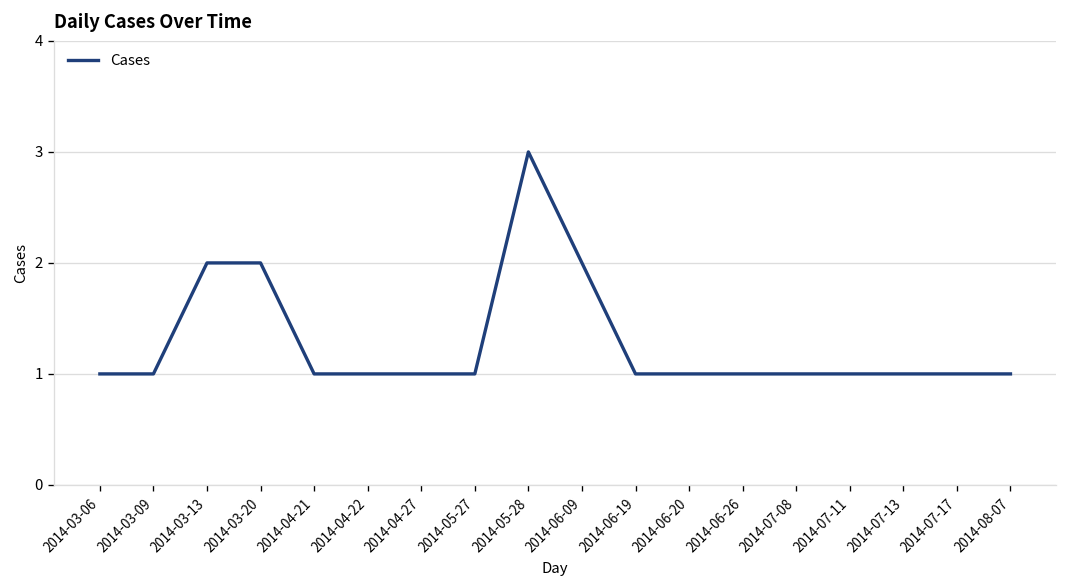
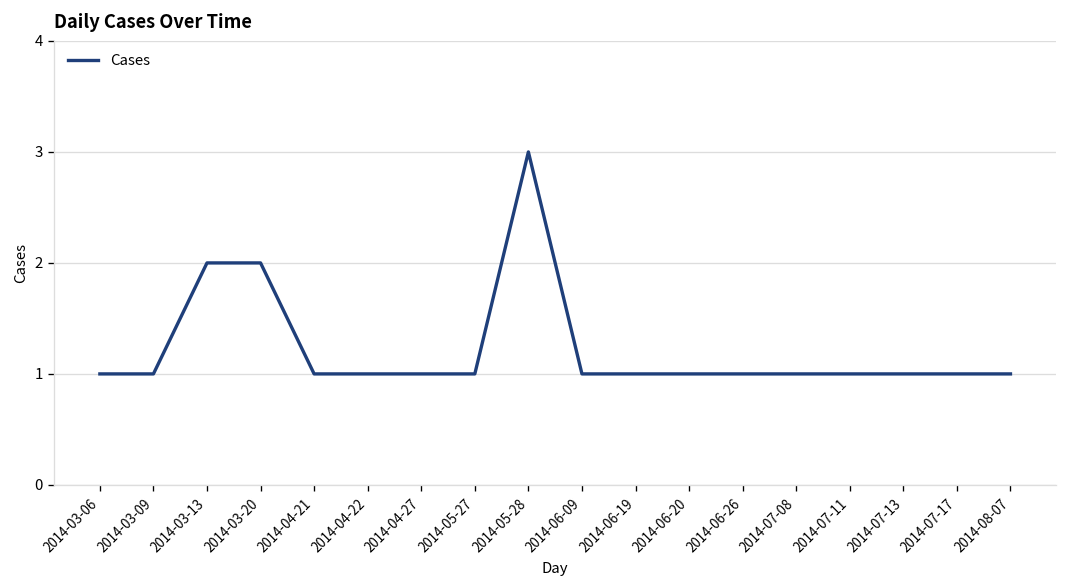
2014-06-09: 2 -> 1
